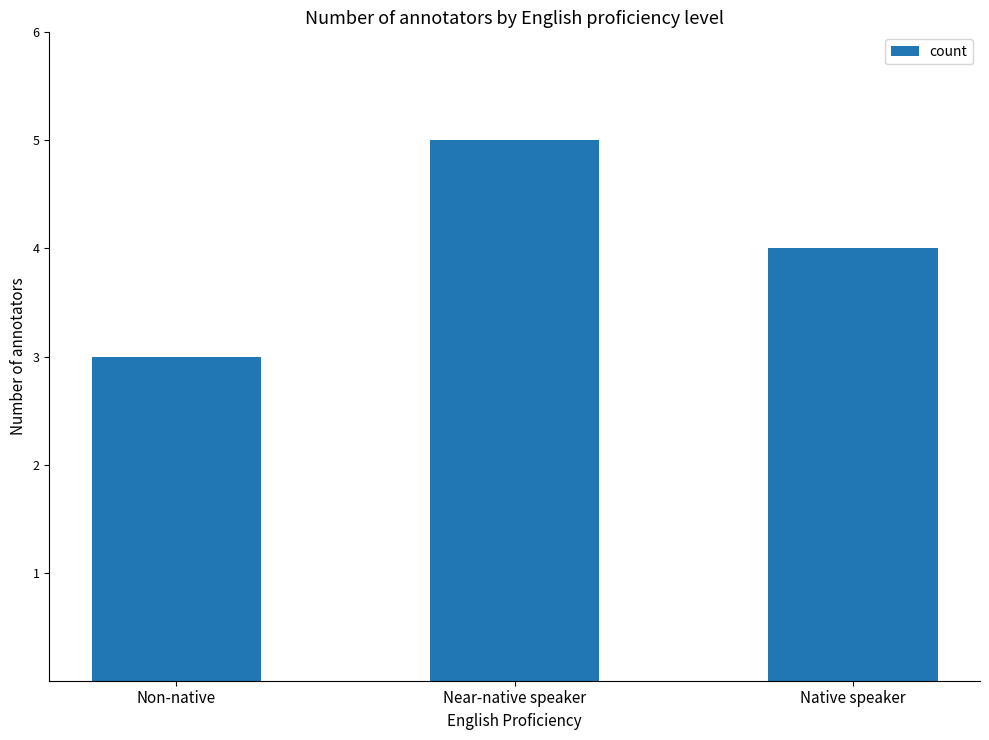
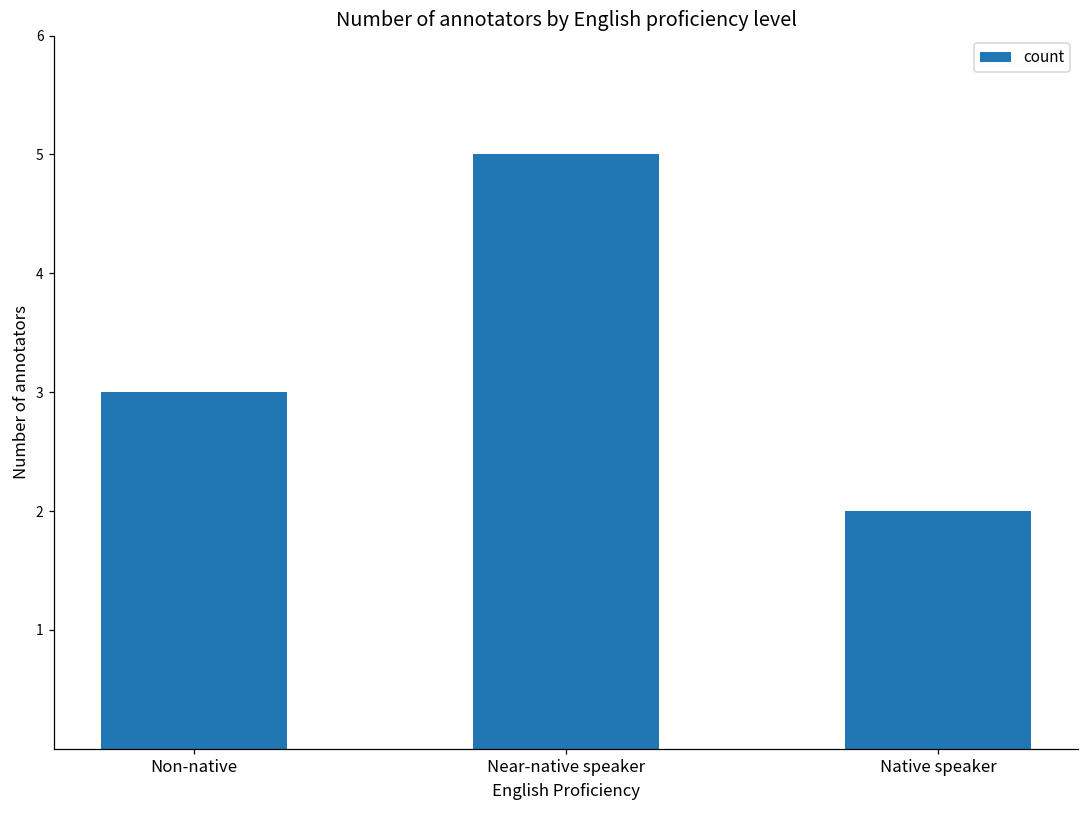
Native speaker: 4 -> 2
